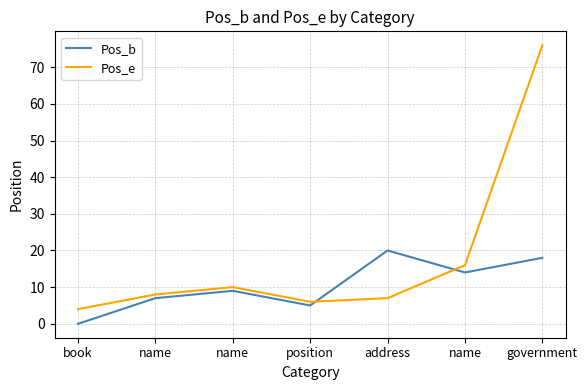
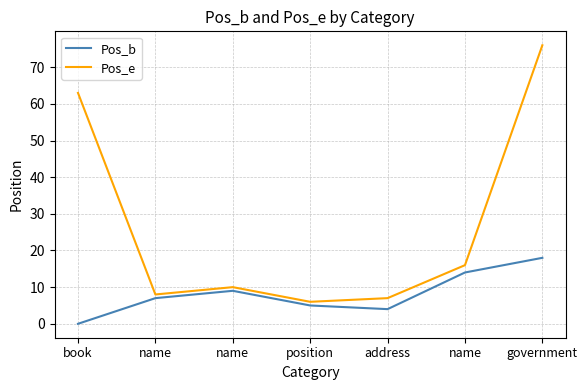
Pos_e, book: 4 -> 63
Pos_b, address: 20 -> 4
